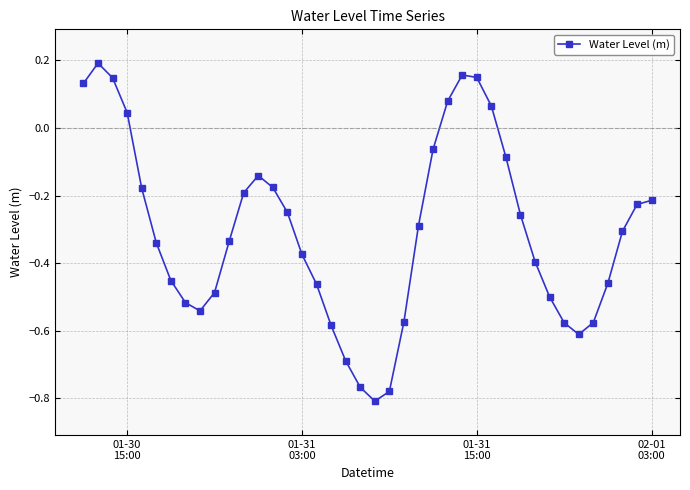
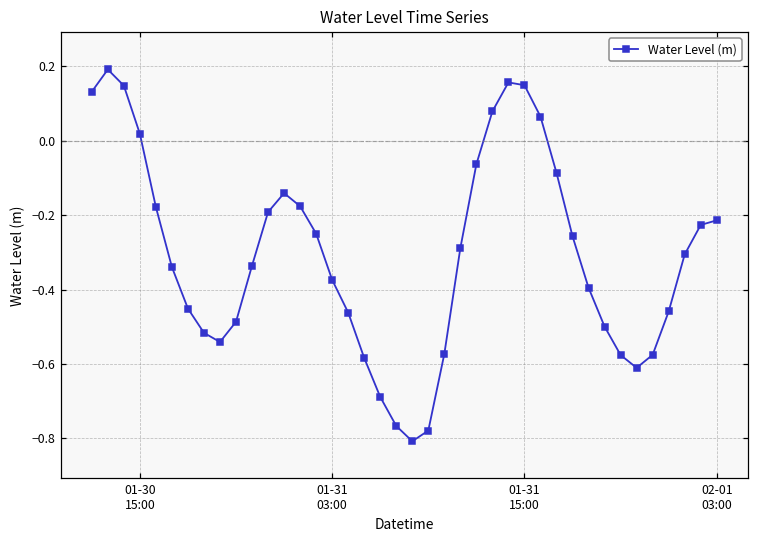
01-30 15:00: 0.05 -> 0.02
